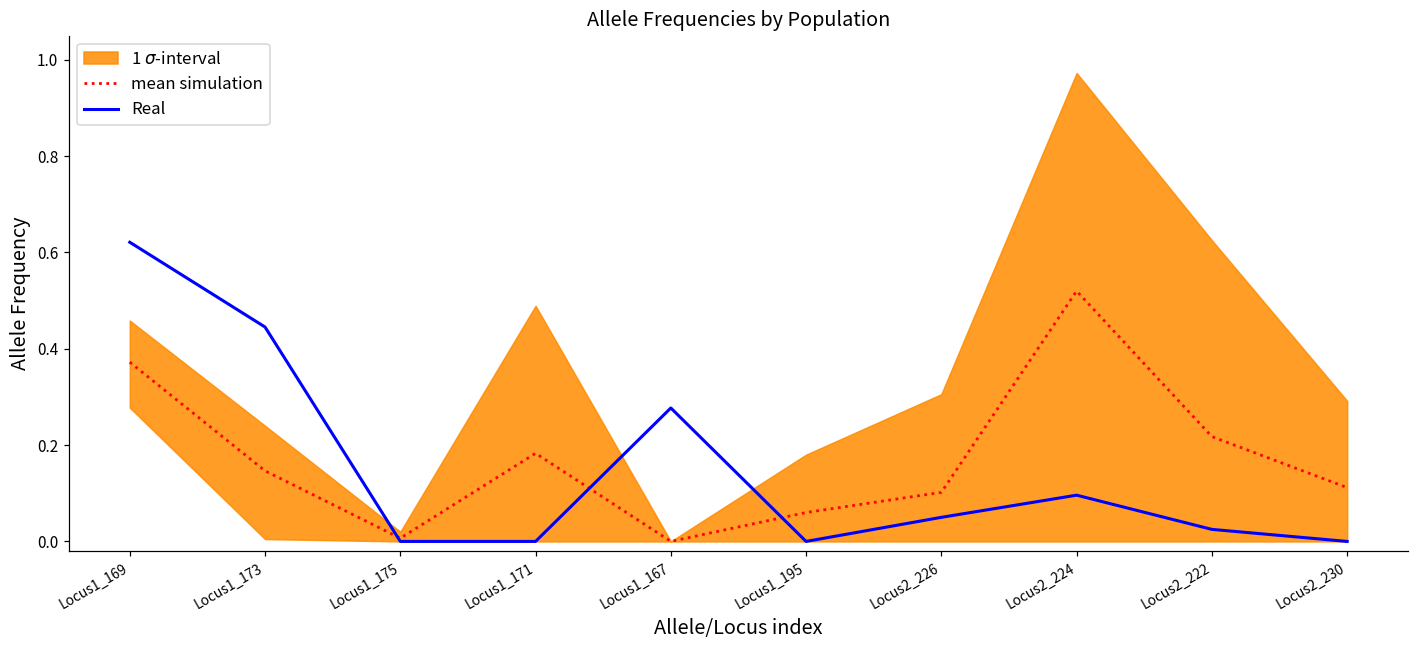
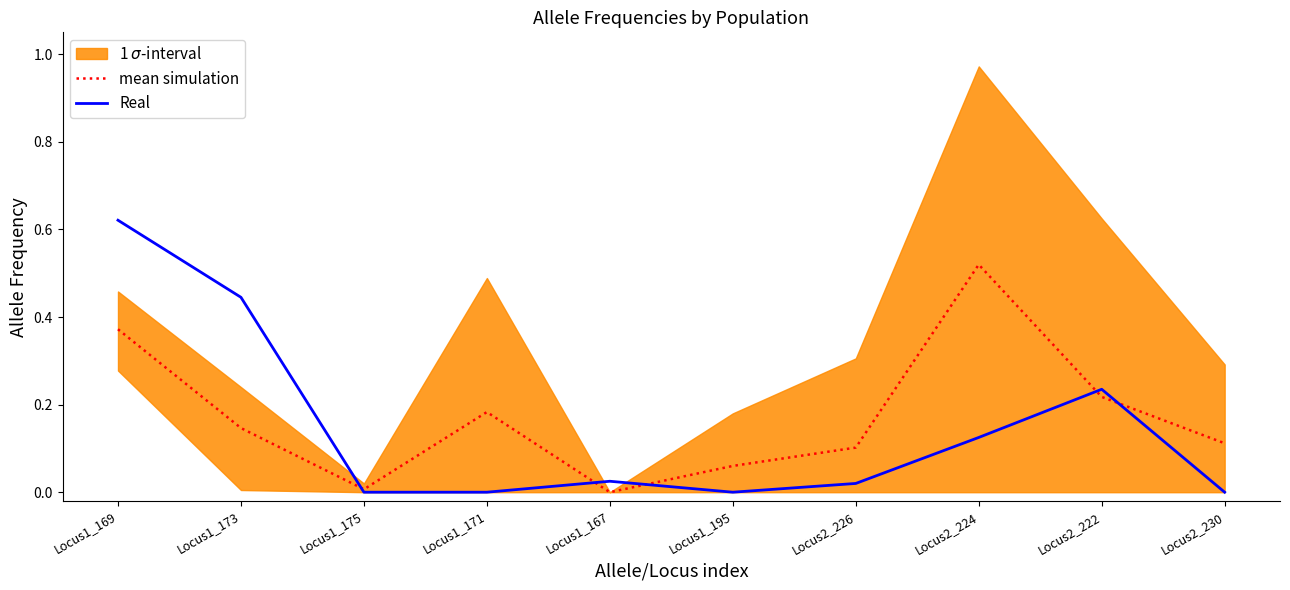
Real, Locus1_167: 0.28 -> 0.03
Real, Locus2_226: 0.05 -> 0.02
Real, Locus2_224: 0.10 -> 0.13
Real, Locus2_222: 0.03 -> 0.24
